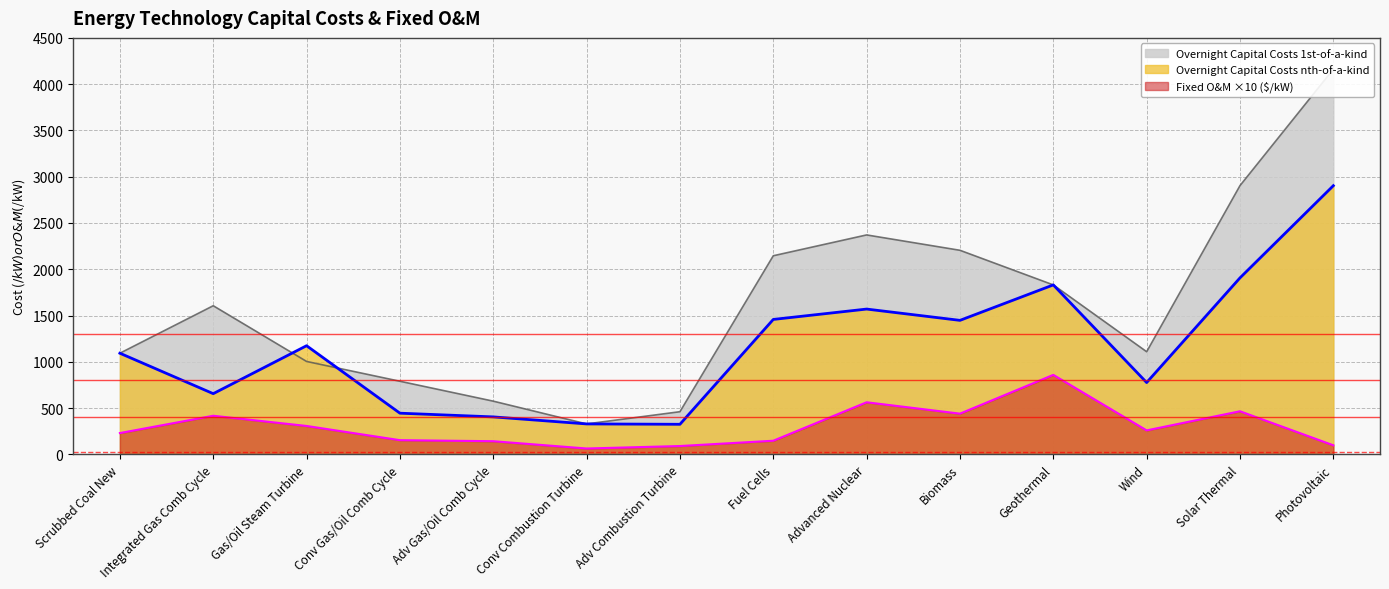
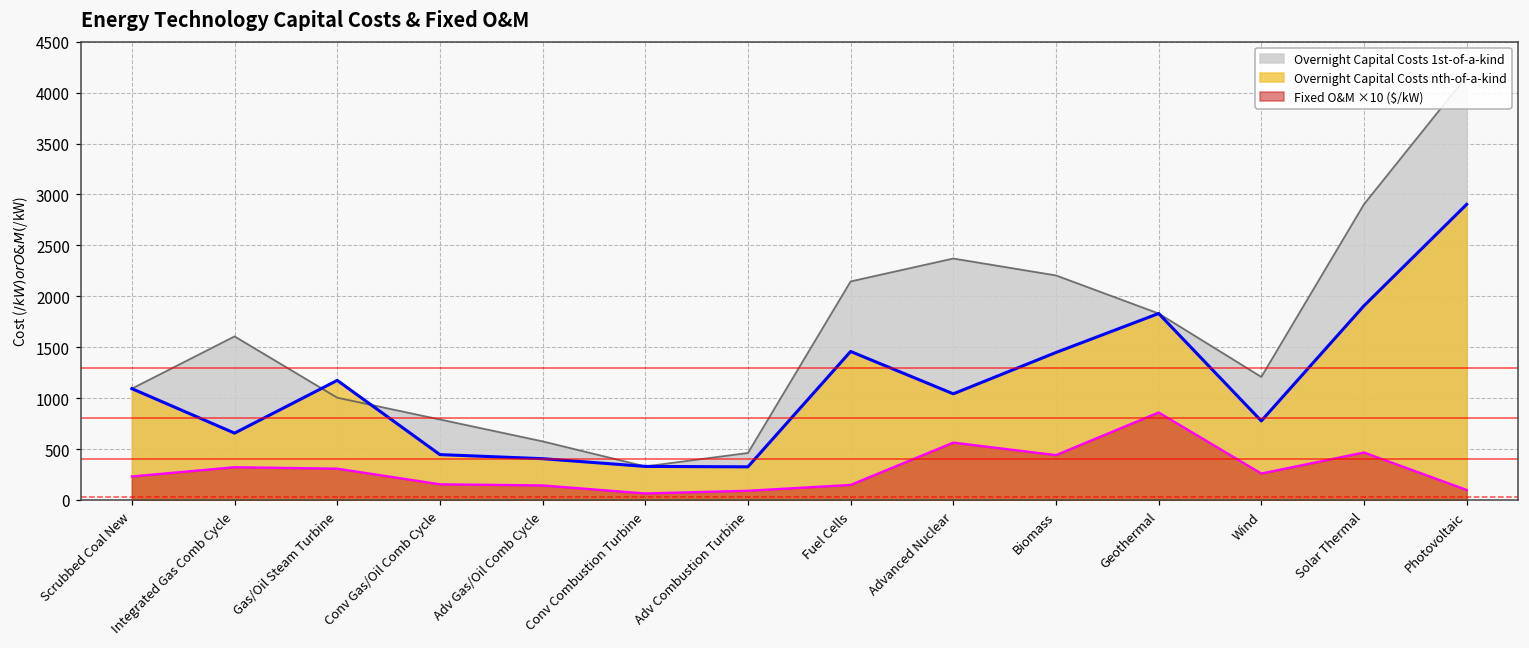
Fixed O&M ×10 ($/kW), Integrated Gas Comb Cycle: 400 -> 300
Overnight Capital Costs nth-of-a-kind, Advanced Nuclear: 1600 -> 1000
Overnight Capital Costs 1st-of-a-kind, Wind: 1100 -> 1200
